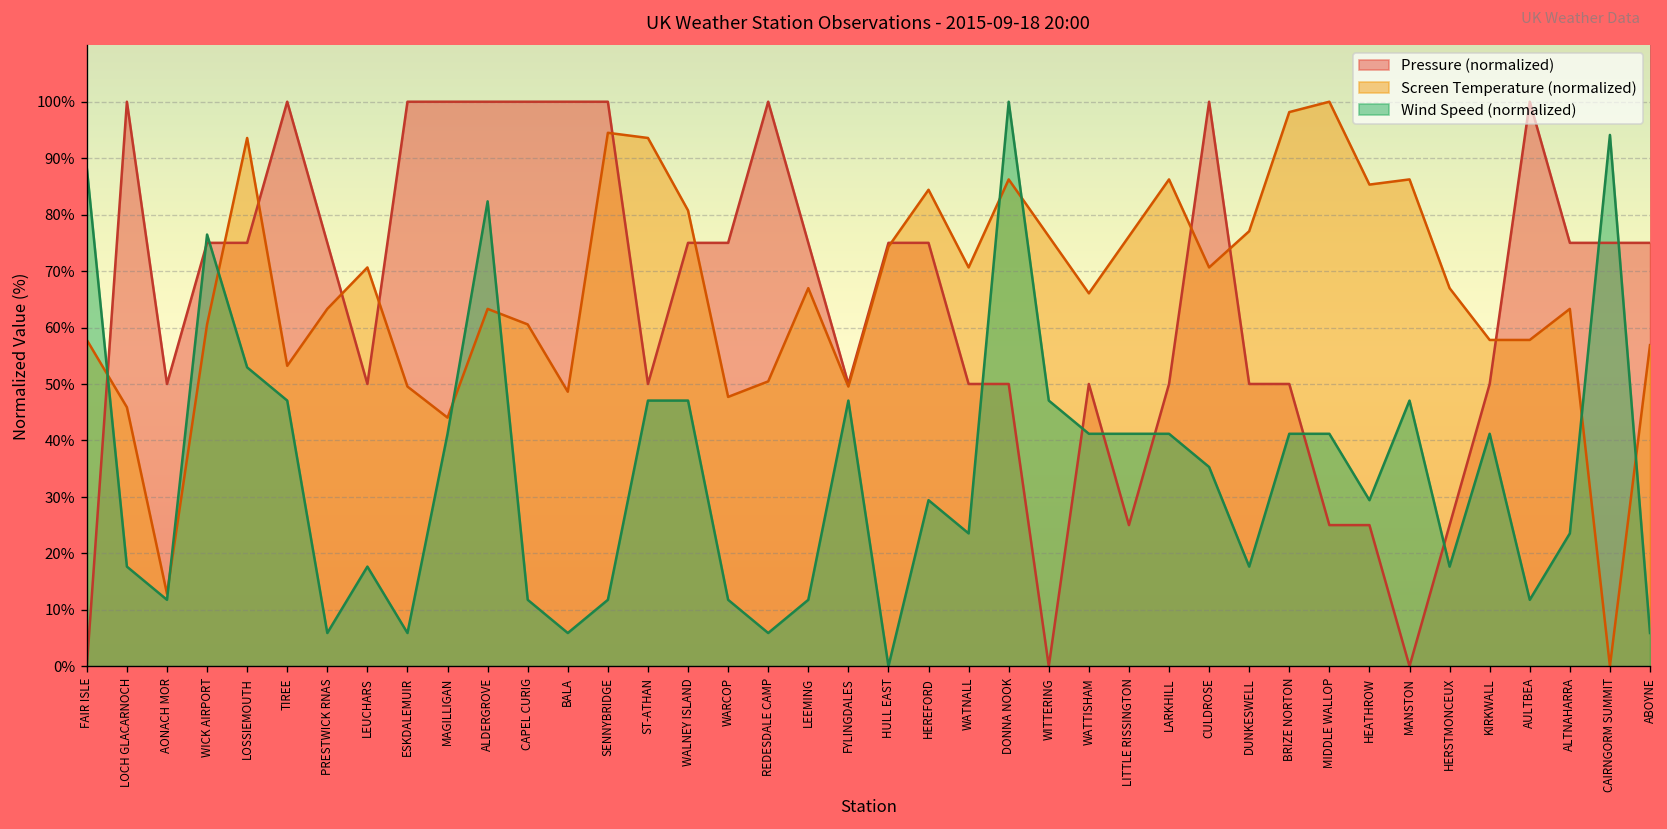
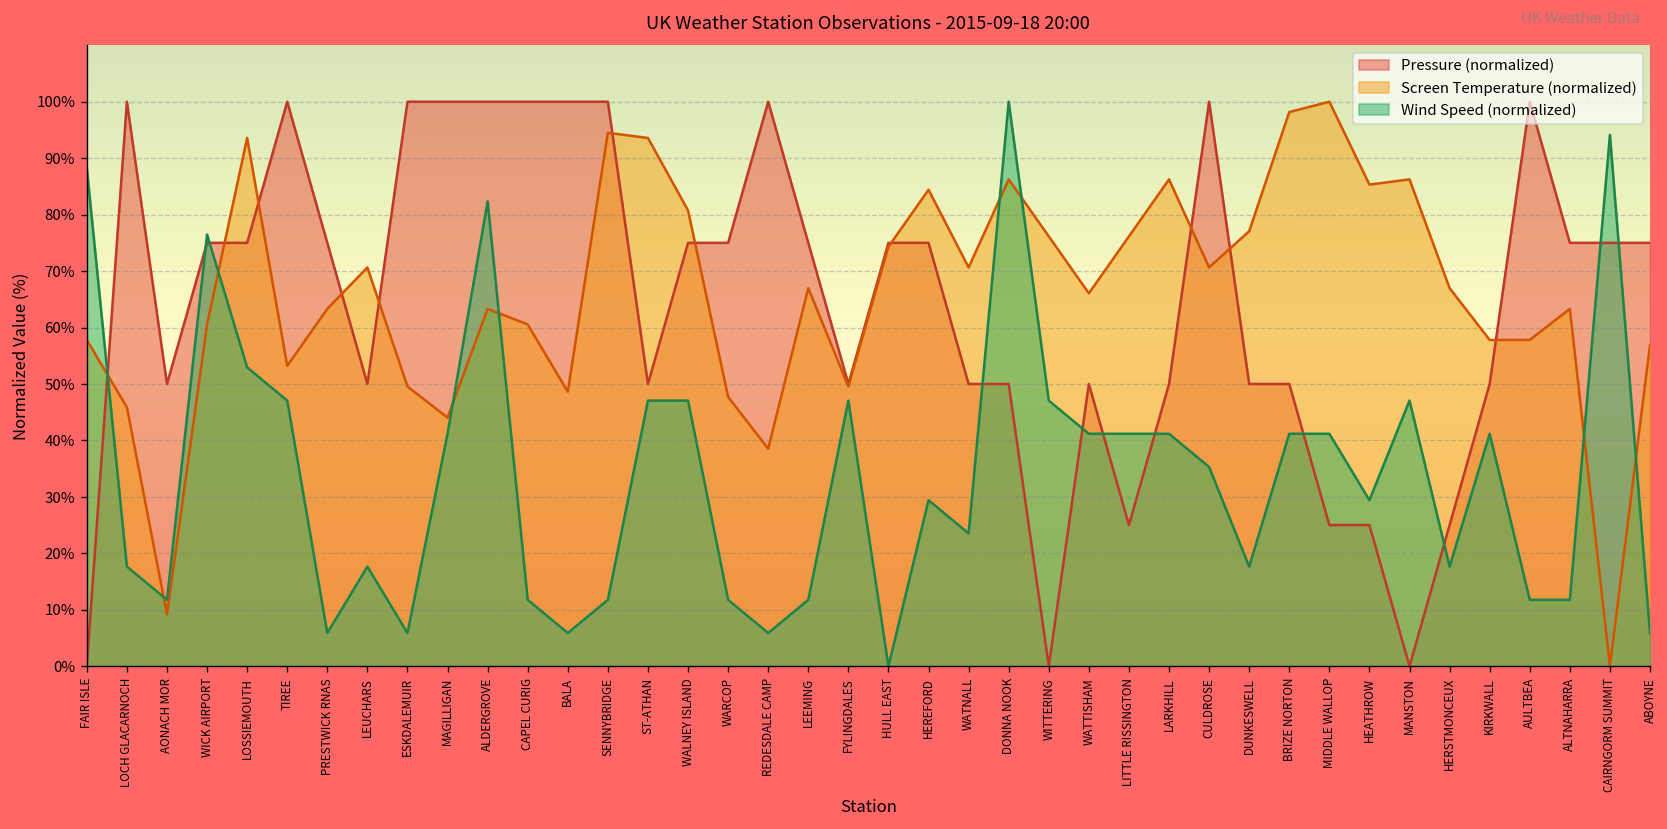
Screen Temperature (normalized), AONACH MOR: 13% -> 9%
Screen Temperature (normalized), REDESDALE CAMP: 50% -> 39%
Wind Speed (normalized), ALTNAHARRA: 24% -> 12%
